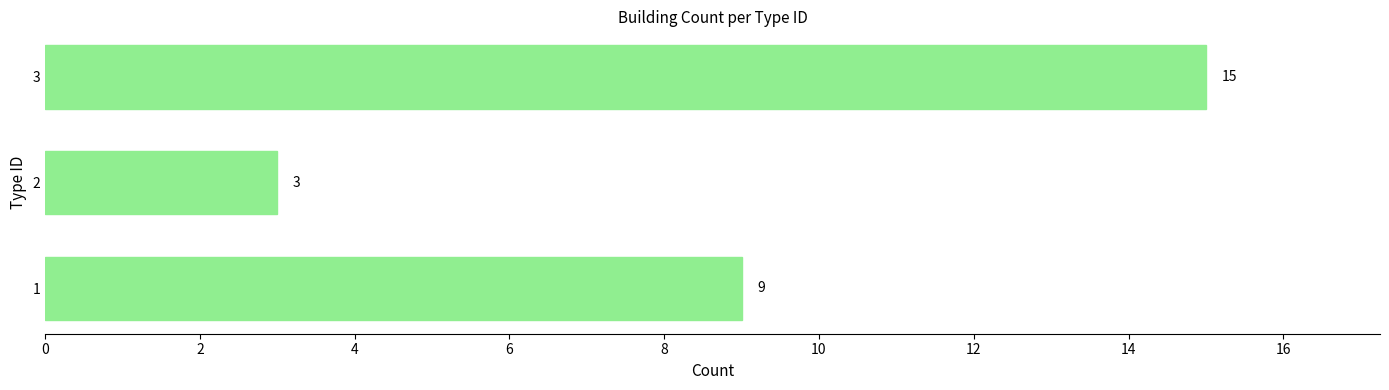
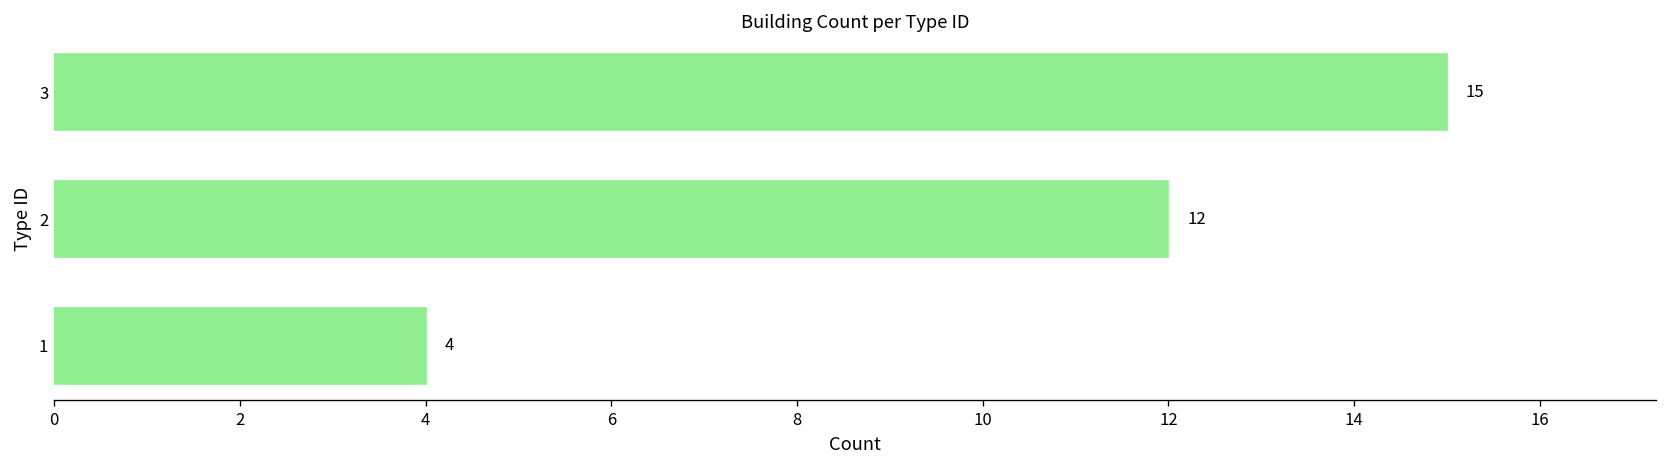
2: 3 -> 12
1: 9 -> 4
